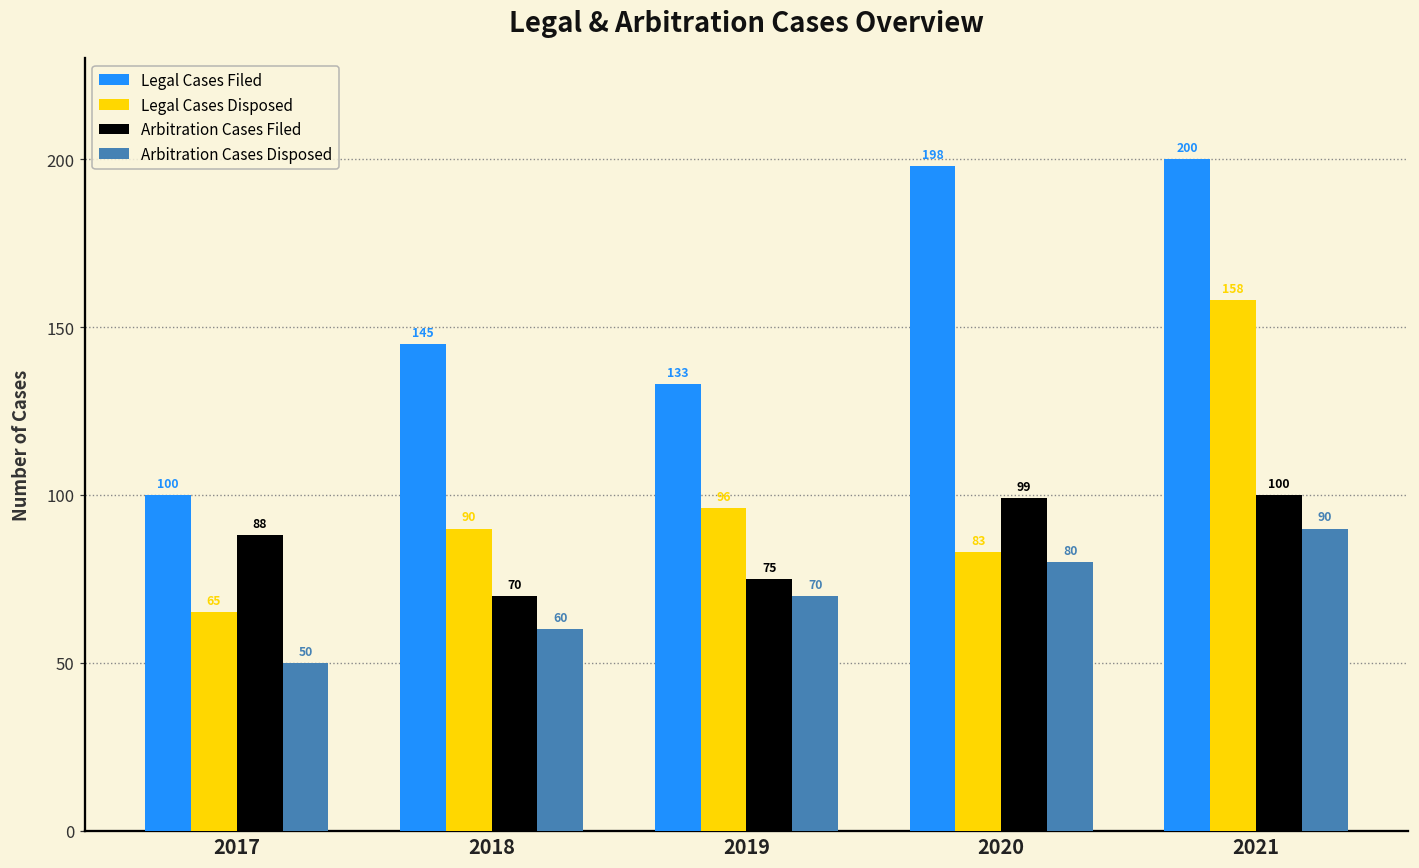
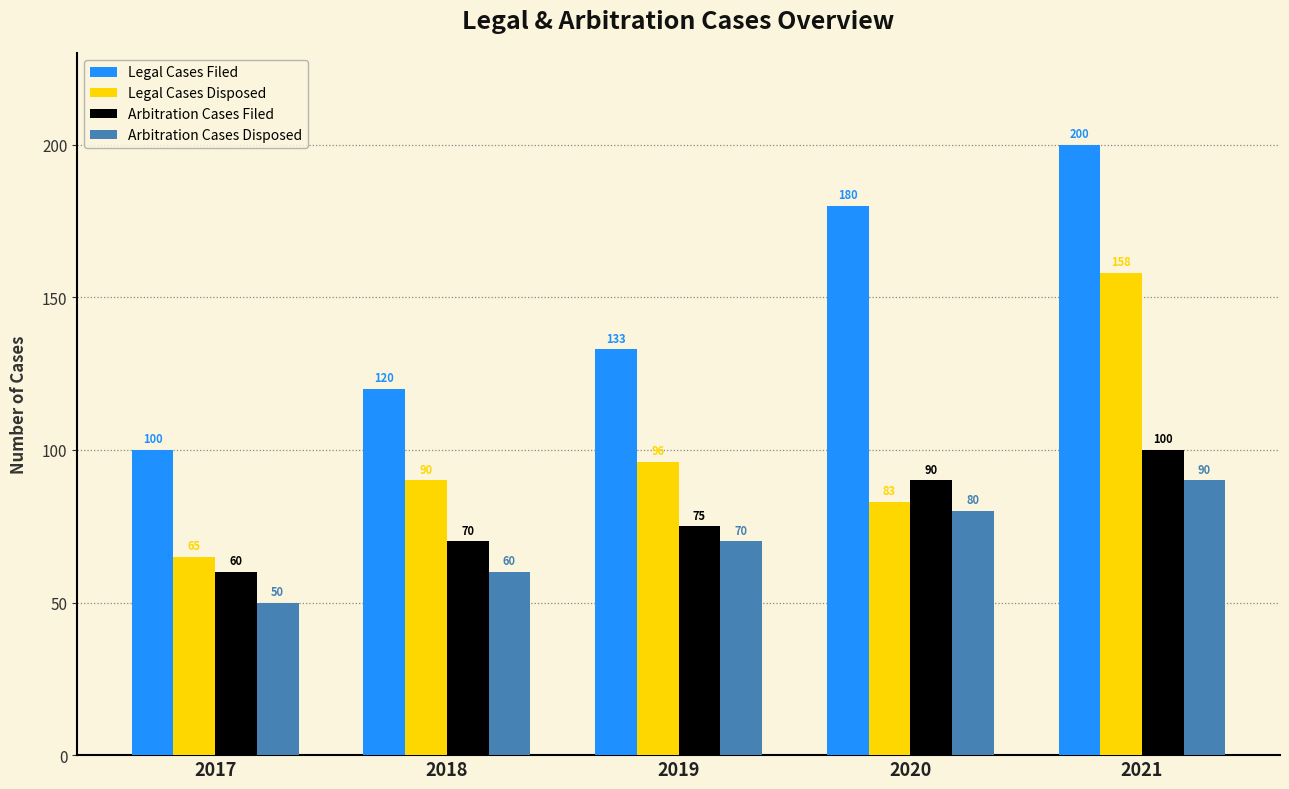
Arbitration Cases Filed, 2017: 88 -> 60
Legal Cases Filed, 2018: 145 -> 120
Legal Cases Filed, 2020: 198 -> 180
Arbitration Cases Filed, 2020: 99 -> 90
